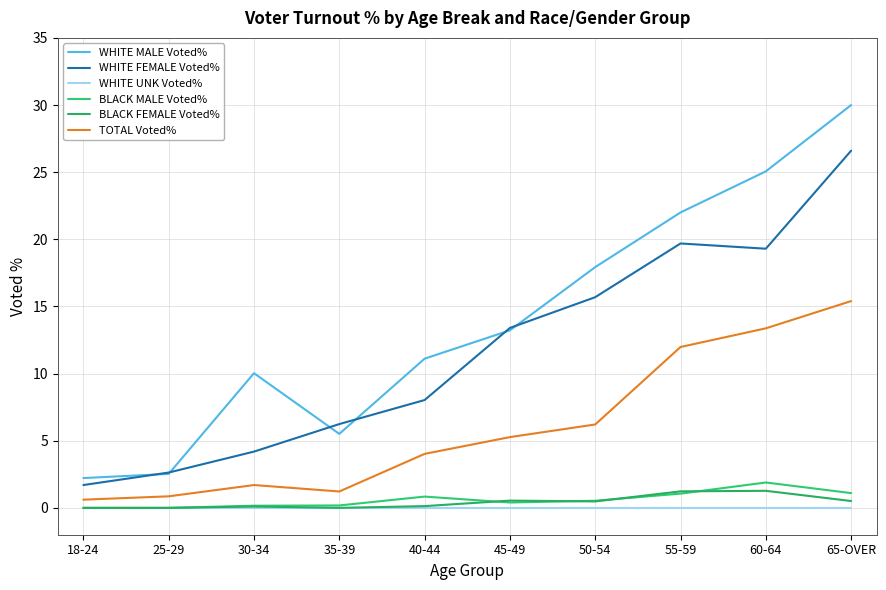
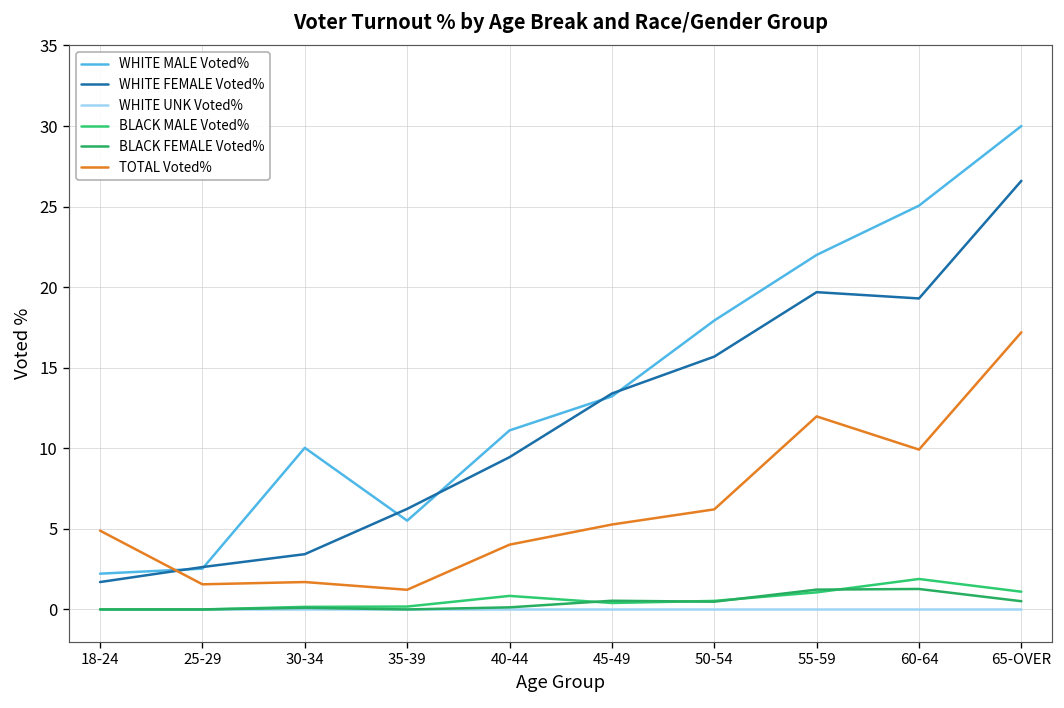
TOTAL Voted%, 18-24: 0.6 -> 4.9
TOTAL Voted%, 25-29: 0.9 -> 1.6
WHITE FEMALE Voted%, 30-34: 4.2 -> 3.4
WHITE FEMALE Voted%, 40-44: 8.0 -> 9.5
TOTAL Voted%, 60-64: 13.4 -> 9.9
TOTAL Voted%, 65-OVER: 15.4 -> 17.2
